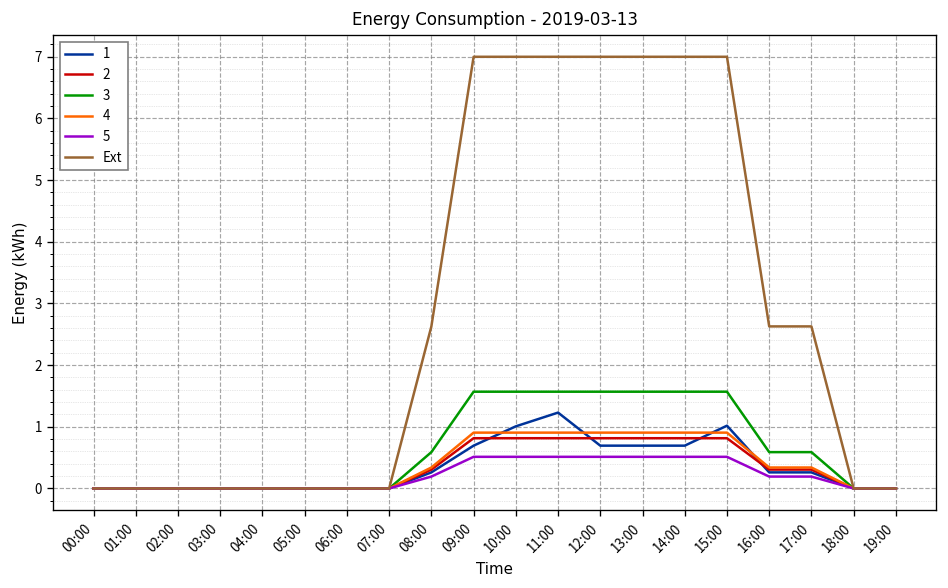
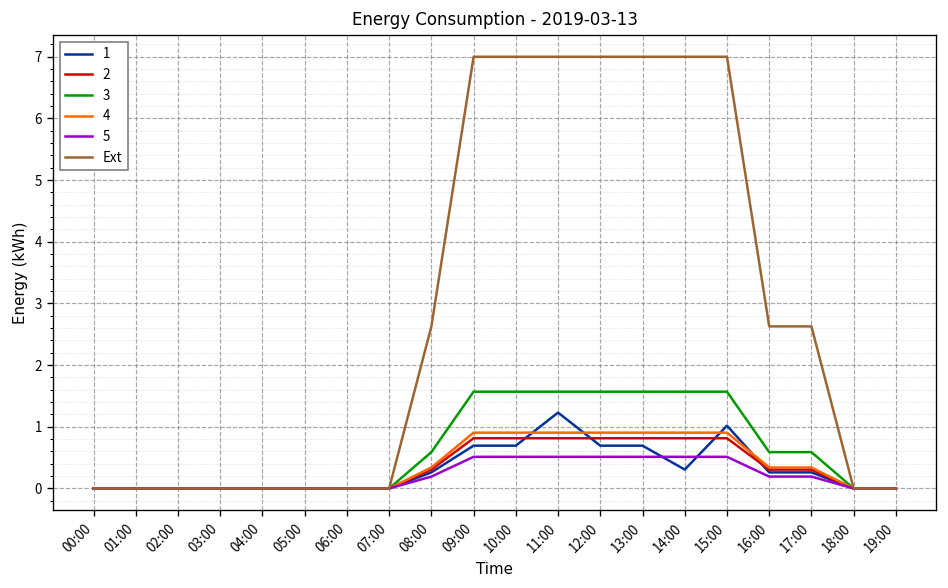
1, 10:00: 1.0 -> 0.7
1, 14:00: 0.7 -> 0.3
